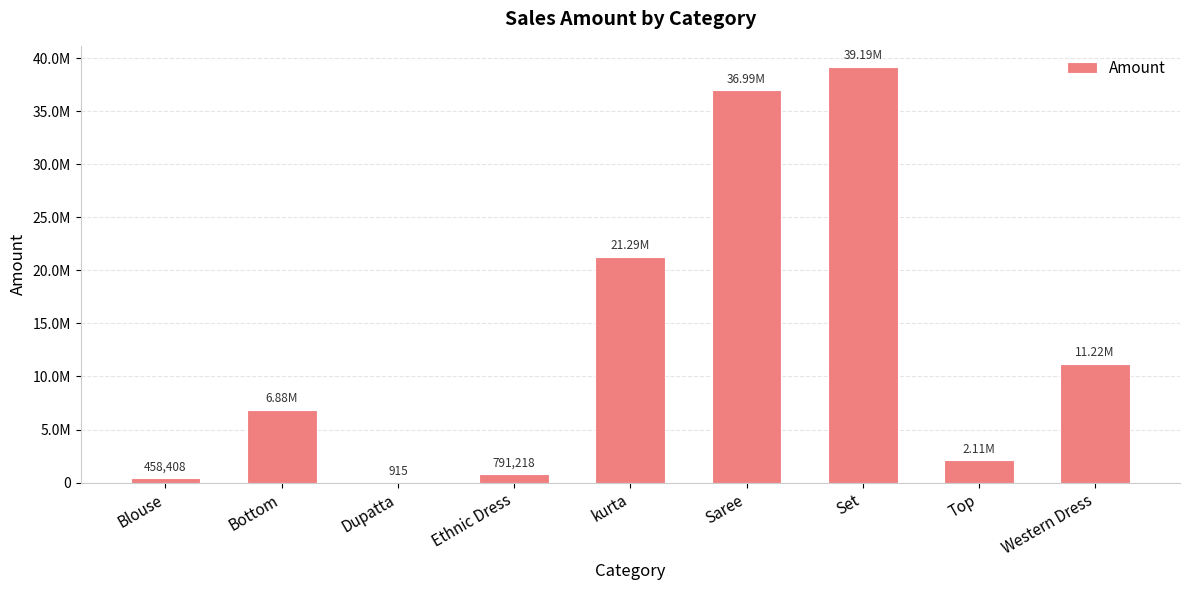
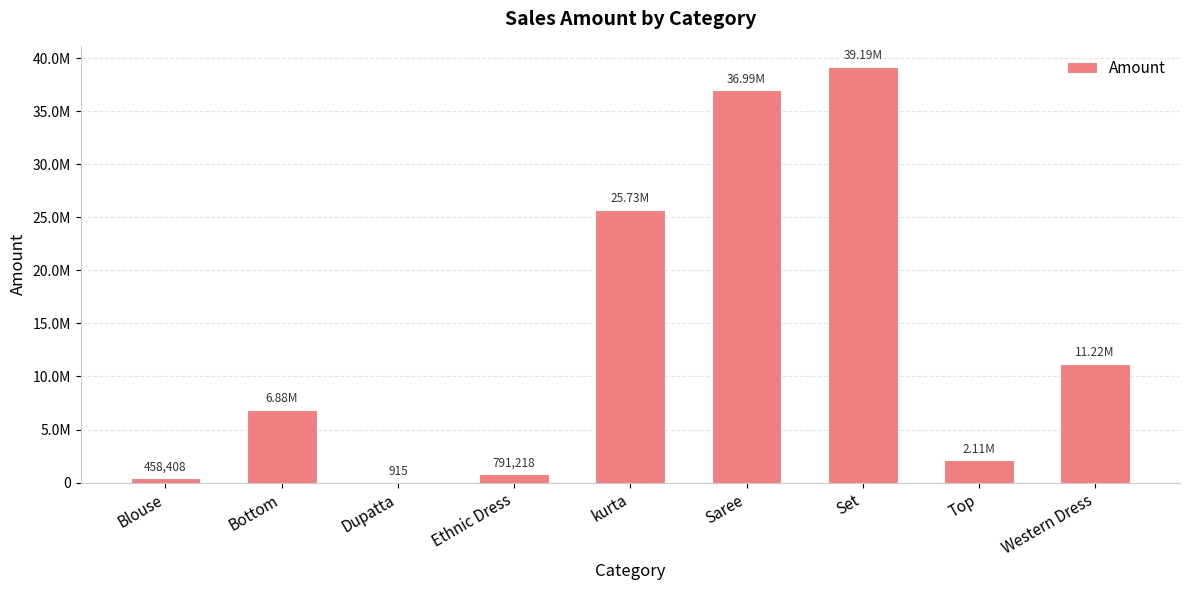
kurta: 21.29M -> 25.73M
